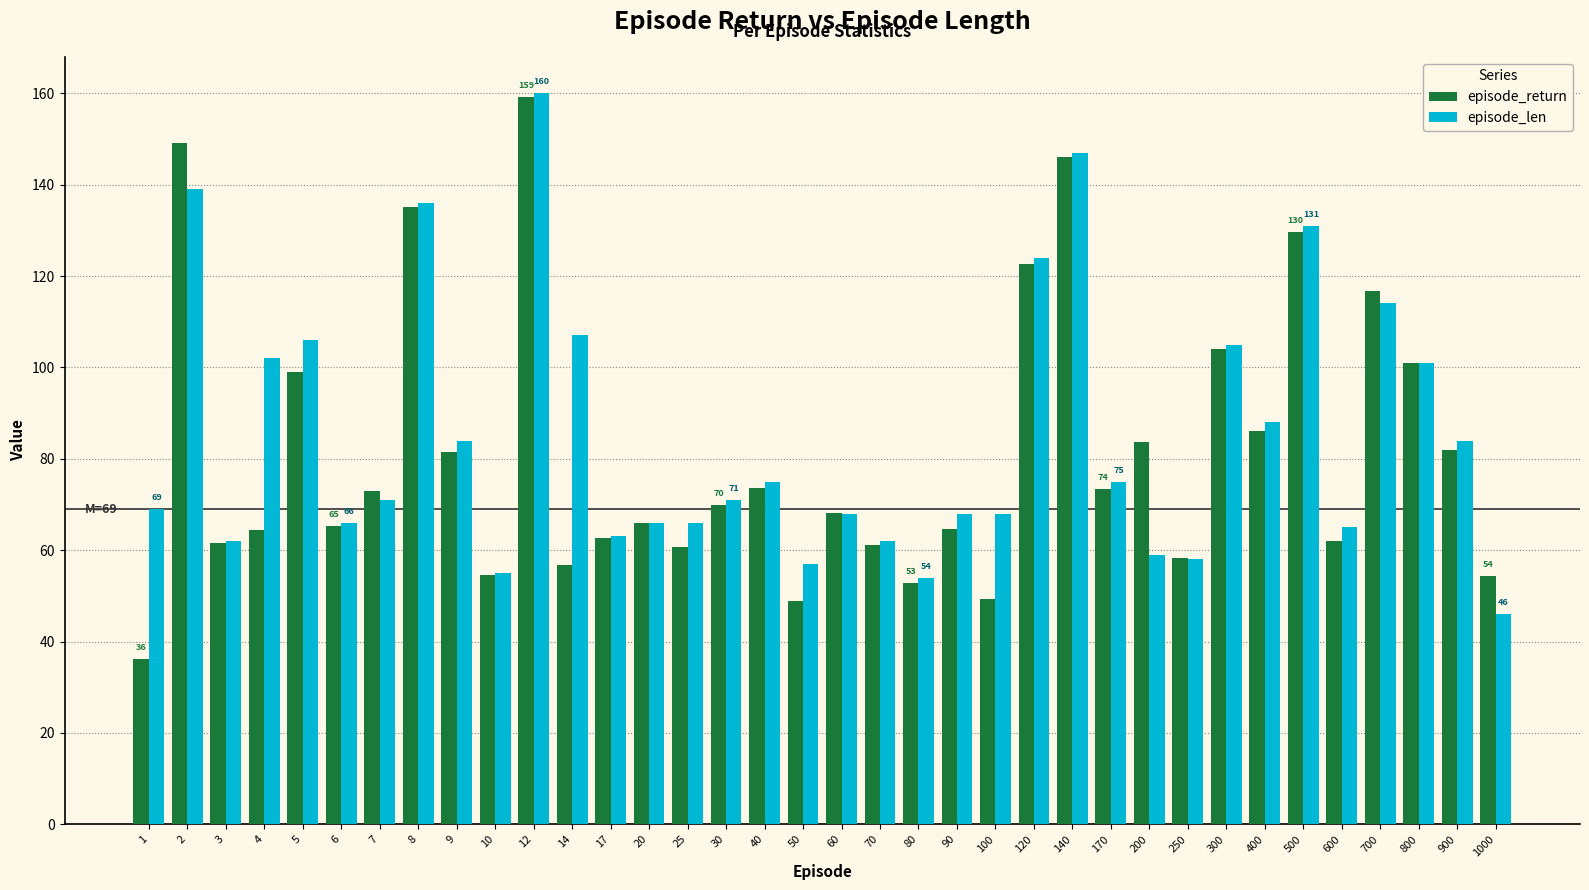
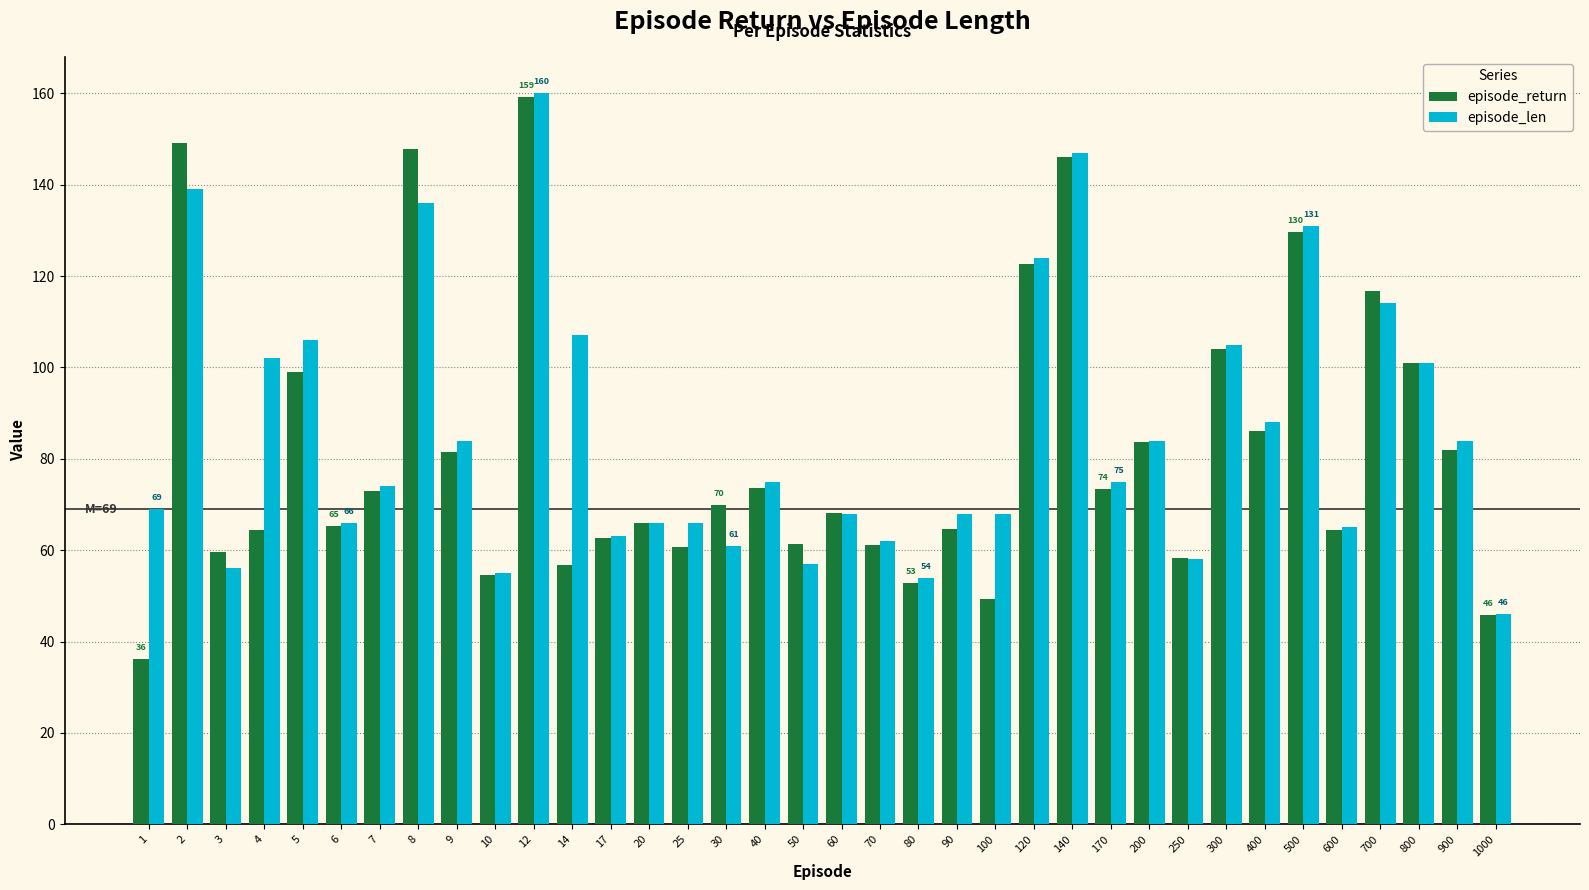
episode_return, 3: 62 -> 60
episode_len, 3: 62 -> 56
episode_len, 7: 71 -> 74
episode_return, 8: 135 -> 148
episode_len, 30: 71 -> 61
episode_return, 50: 49 -> 61
episode_len, 200: 59 -> 84
episode_return, 600: 62 -> 64
episode_return, 1000: 54 -> 46
